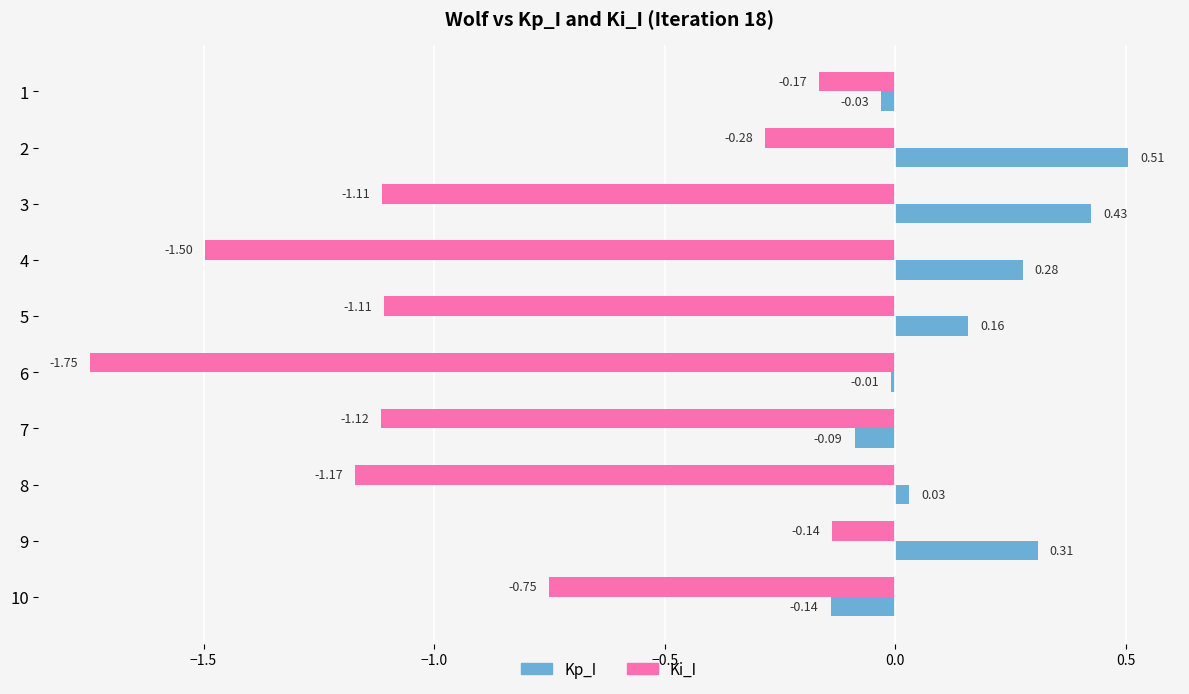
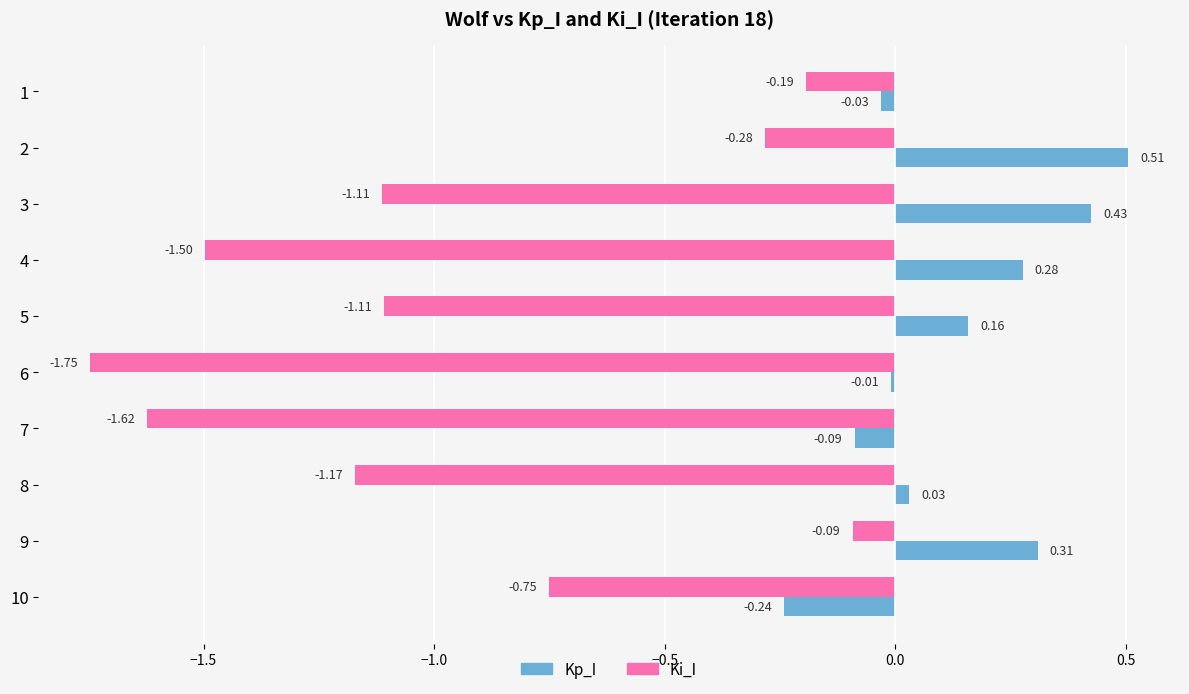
Ki_I, 1: -0.17 -> -0.19
Ki_I, 7: -1.12 -> -1.62
Ki_I, 9: -0.14 -> -0.09
Kp_I, 10: -0.14 -> -0.24
